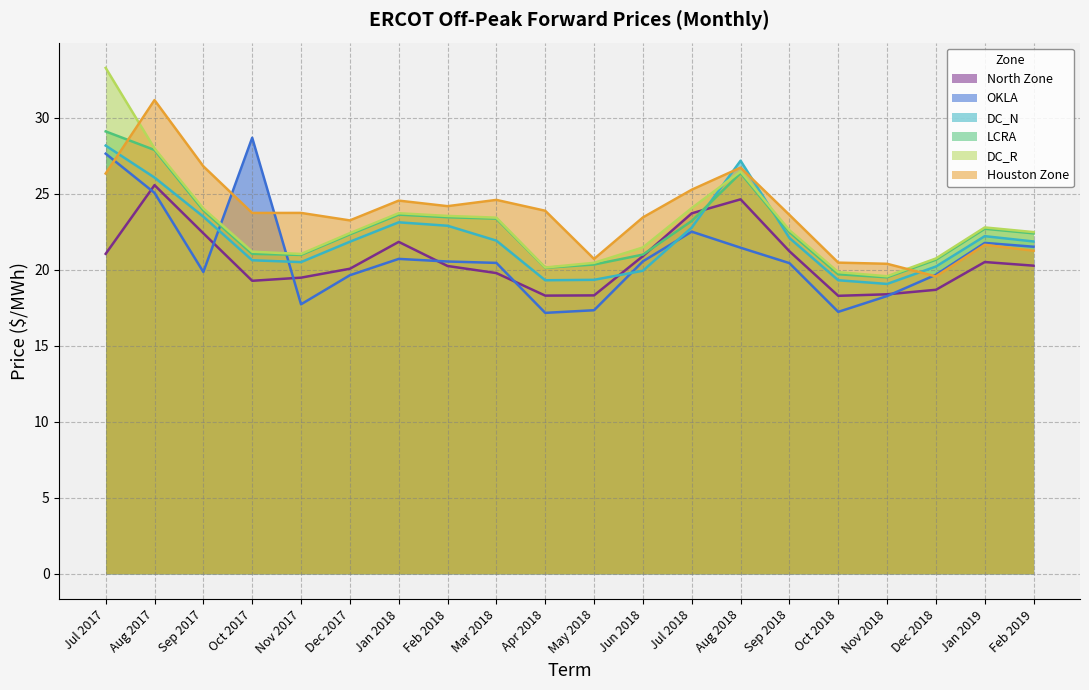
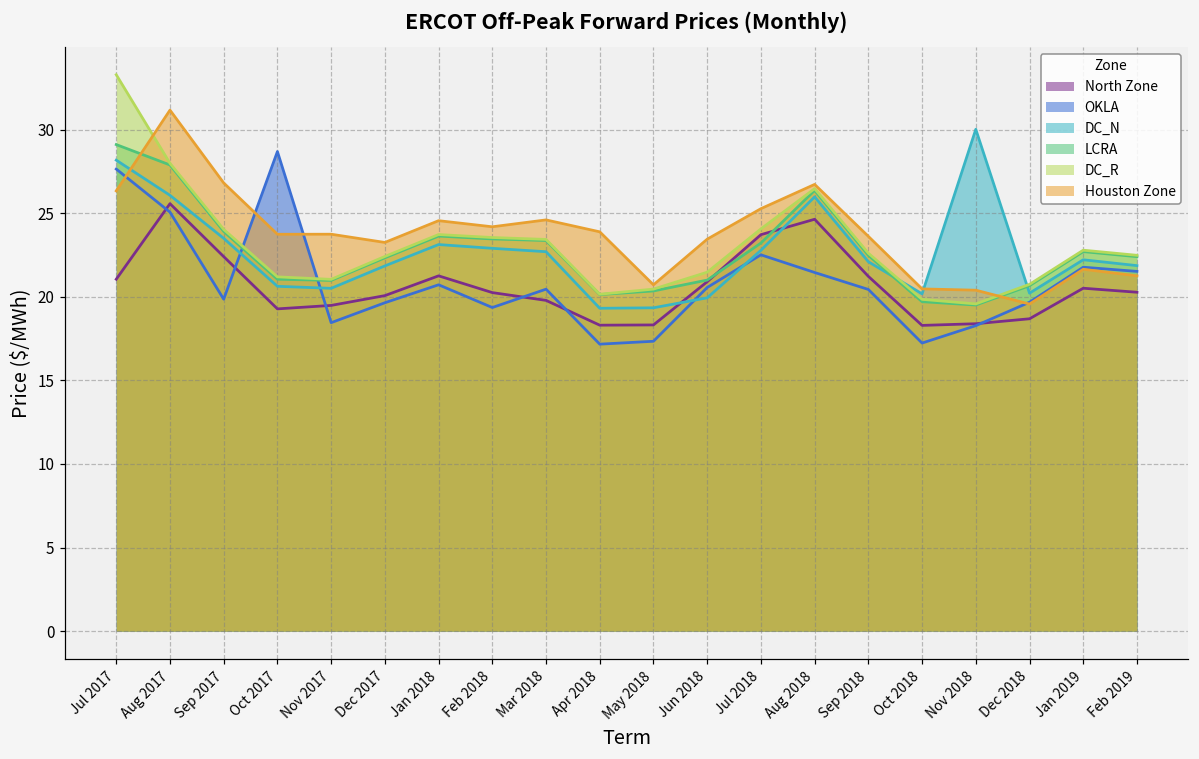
OKLA, Nov 2017: 17.7 -> 18.5
North Zone, Jan 2018: 21.8 -> 21.3
OKLA, Feb 2018: 20.5 -> 19.4
DC_N, Mar 2018: 21.9 -> 22.7
DC_N, Aug 2018: 27.2 -> 26.0
DC_N, Oct 2018: 19.3 -> 20.2
DC_N, Nov 2018: 19.1 -> 30.0
